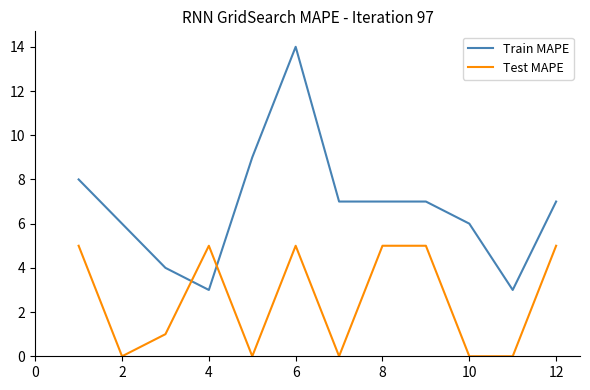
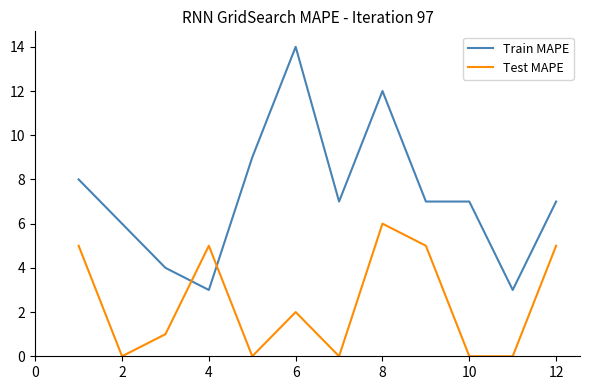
Test MAPE, 6: 5 -> 2
Train MAPE, 8: 7 -> 12
Test MAPE, 8: 5 -> 6
Train MAPE, 10: 6 -> 7
